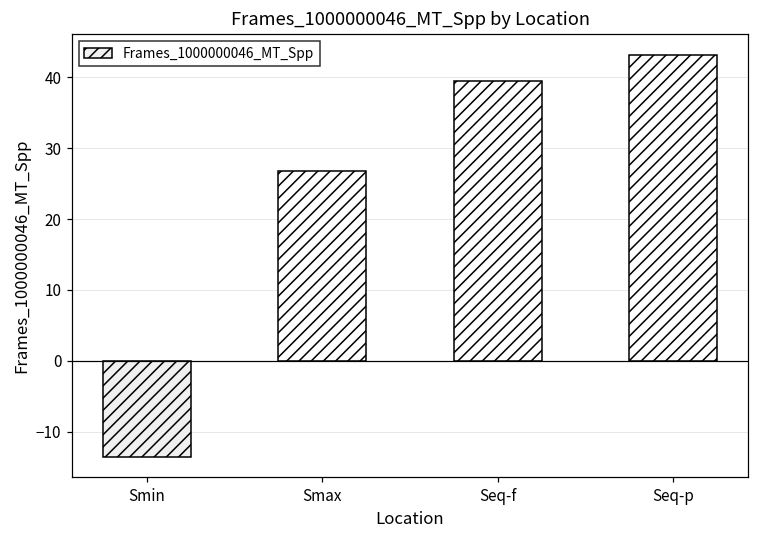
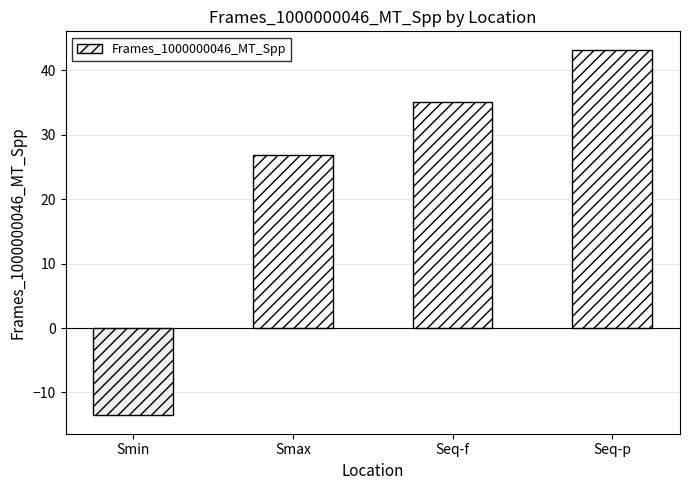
Seq-f: 40 -> 35
